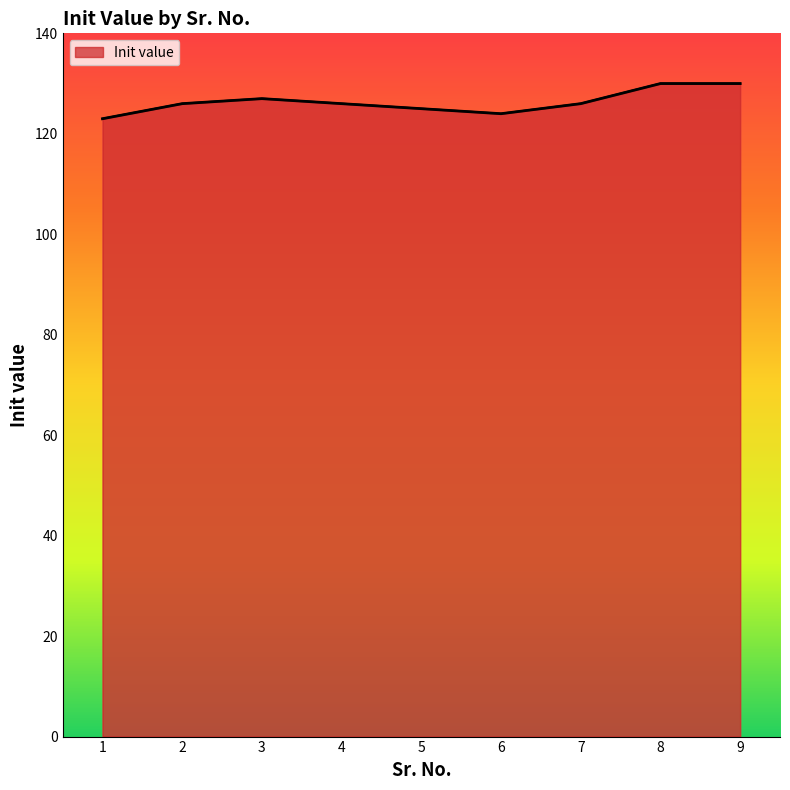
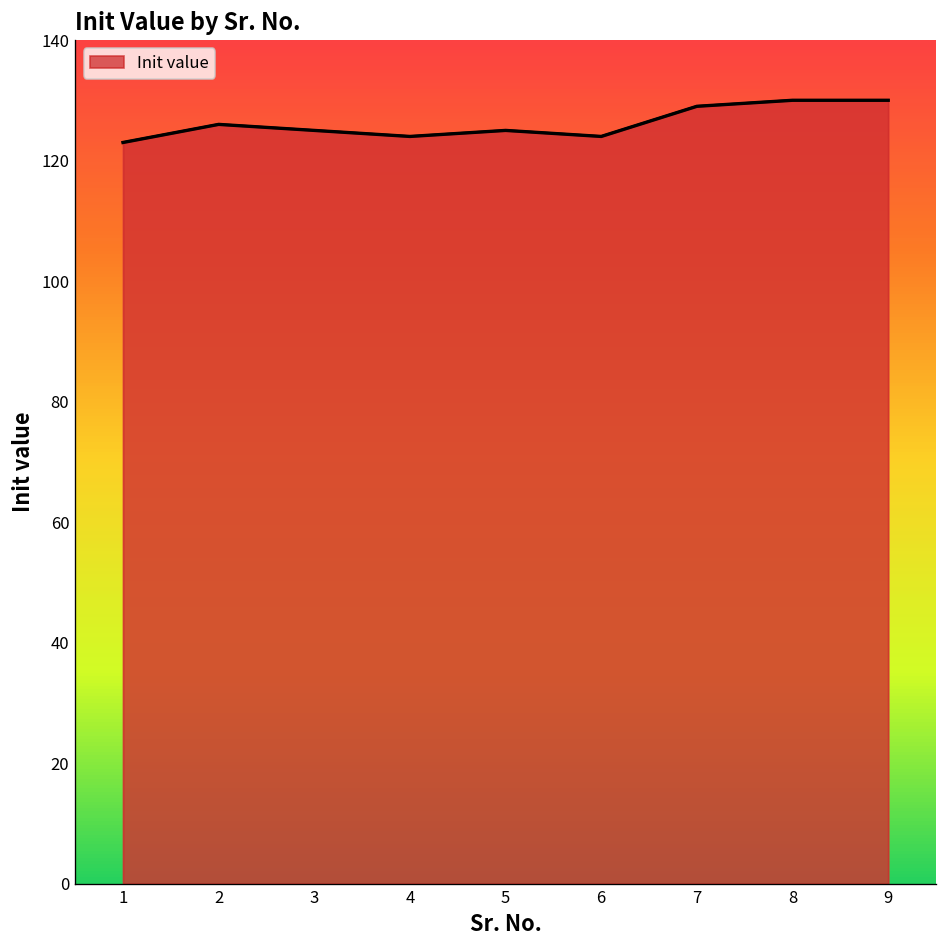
3: 127 -> 125
4: 126 -> 124
7: 126 -> 129
